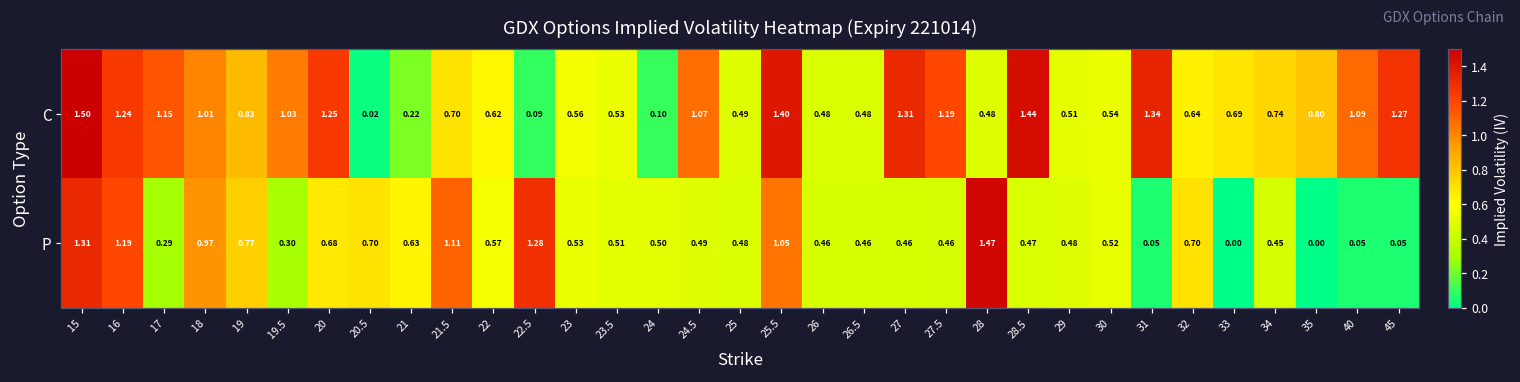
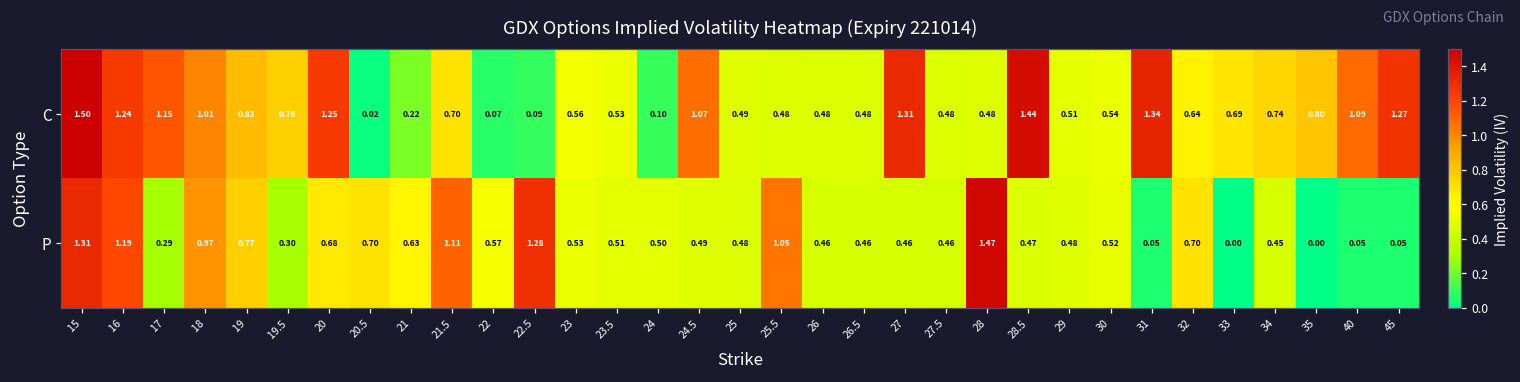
C, 19.5: 1.03 -> 0.76
C, 22: 0.62 -> 0.07
C, 25.5: 1.40 -> 0.48
C, 27.5: 1.19 -> 0.48
